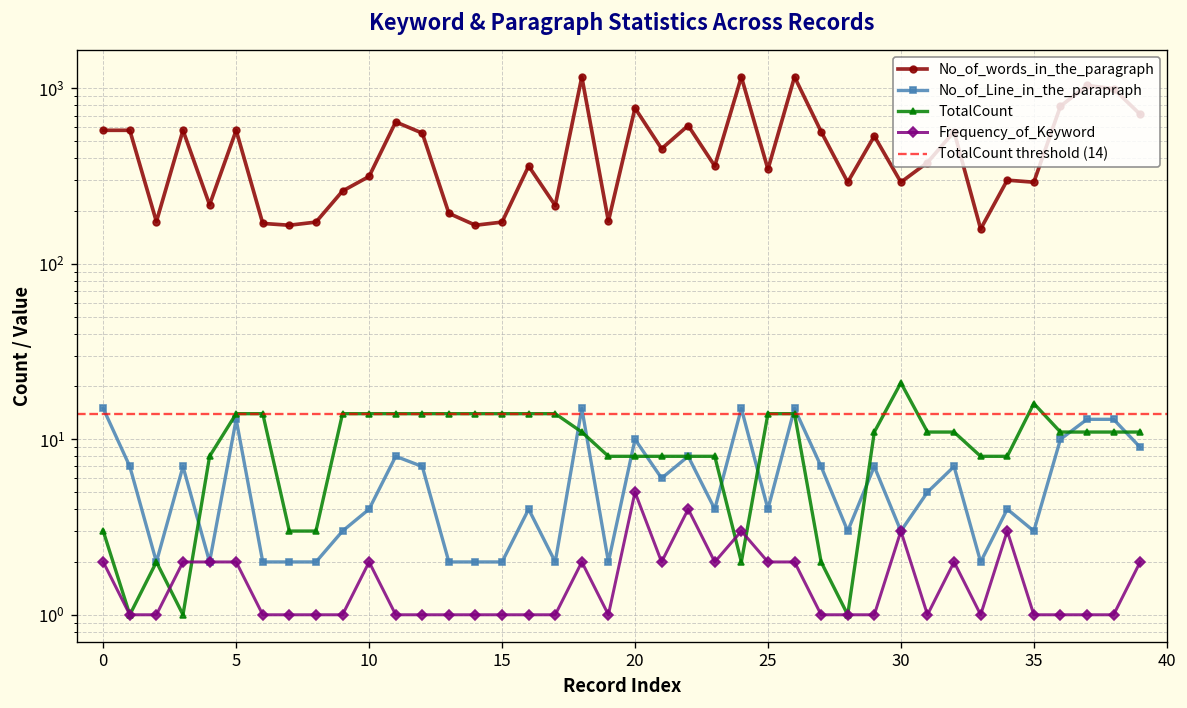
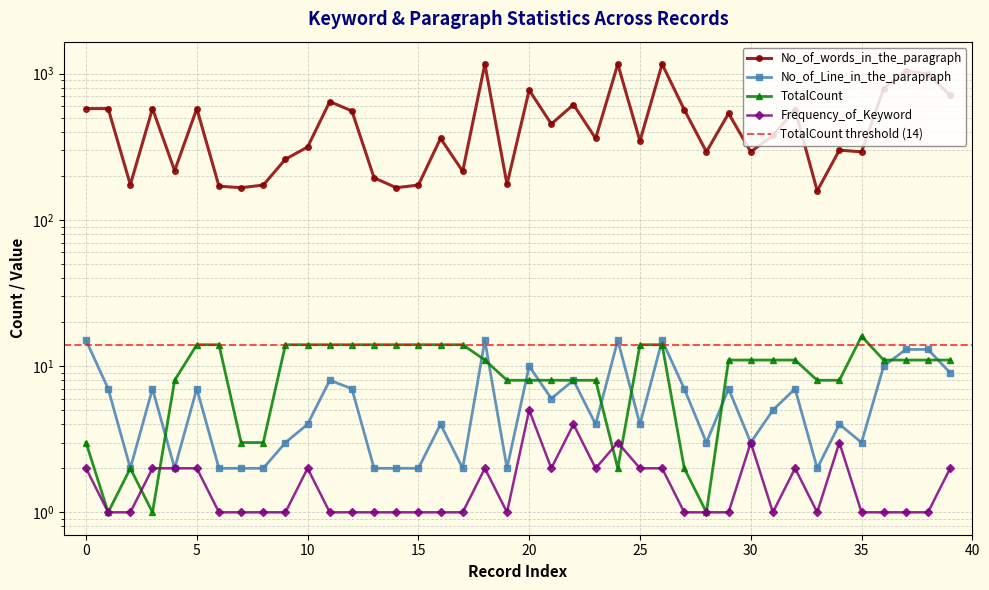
No_of_Line_in_the_parapraph, 5: 13 -> 7
TotalCount, 30: 21 -> 11
